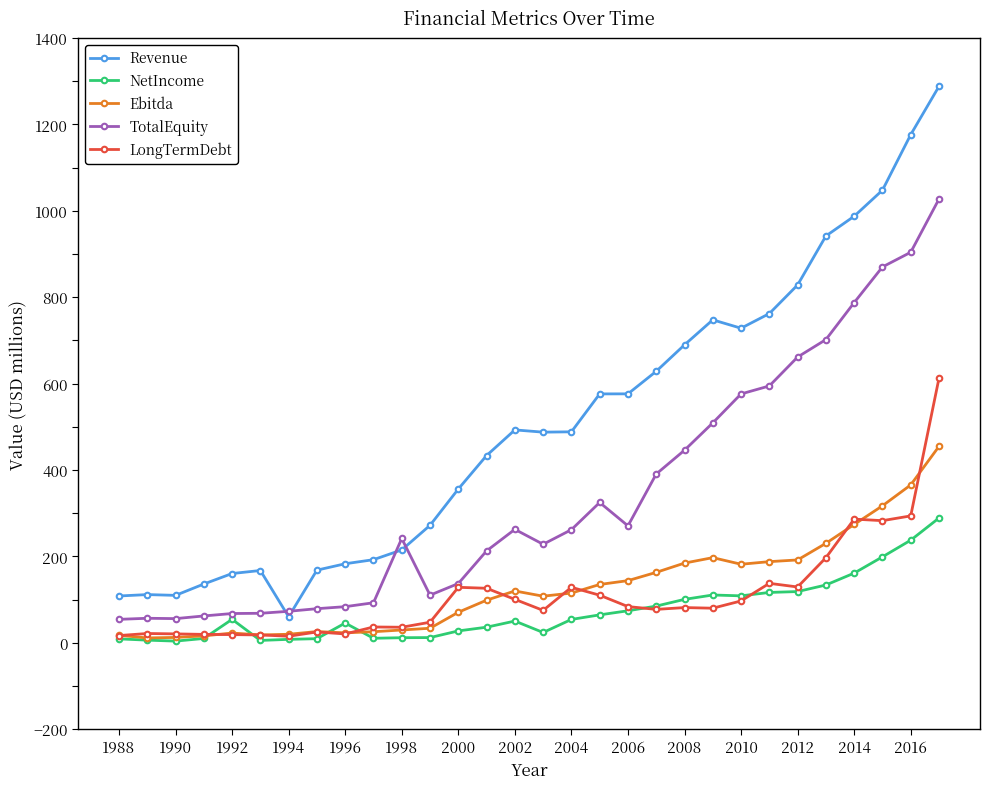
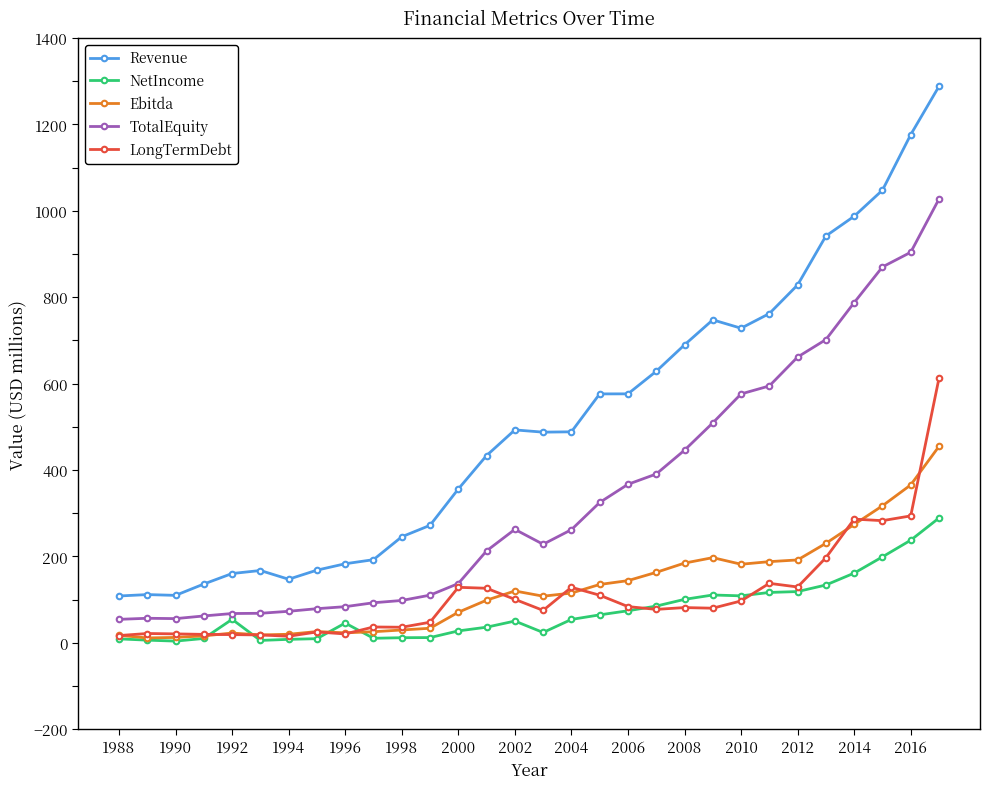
Revenue, 1994: 60 -> 150
Revenue, 1998: 210 -> 250
TotalEquity, 1998: 240 -> 100
TotalEquity, 2006: 270 -> 370
